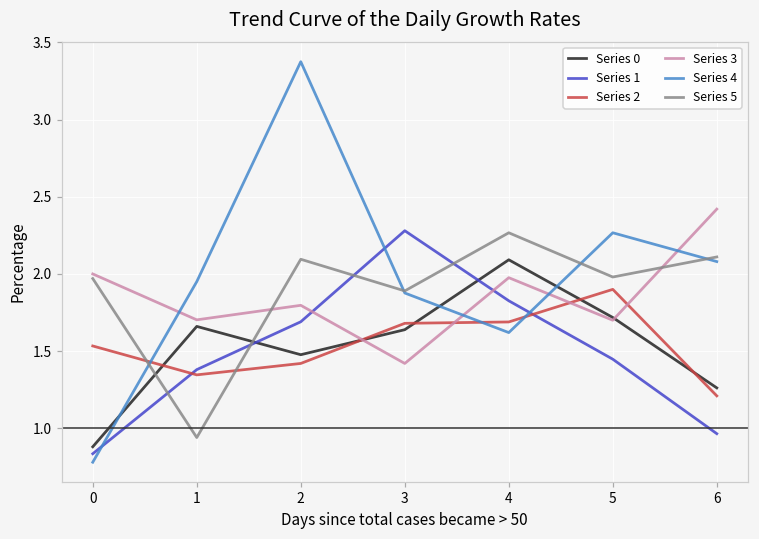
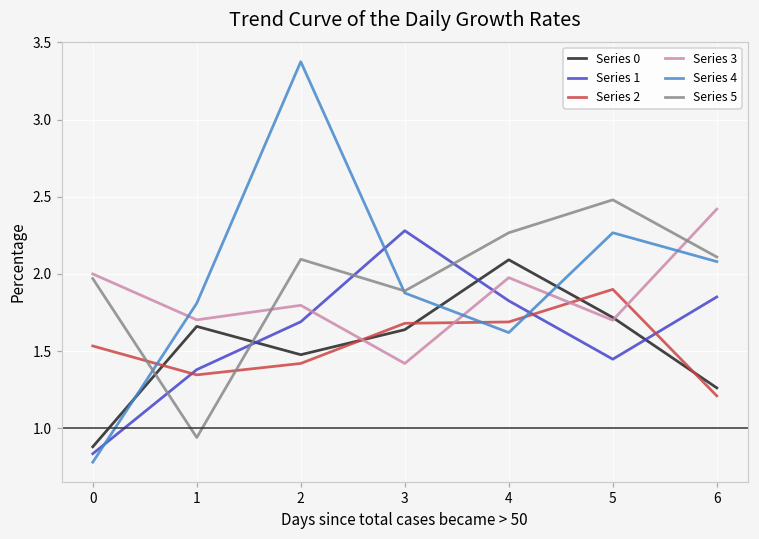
Series 4, 1: 1.95 -> 1.81
Series 5, 5: 1.98 -> 2.48
Series 1, 6: 0.97 -> 1.85
